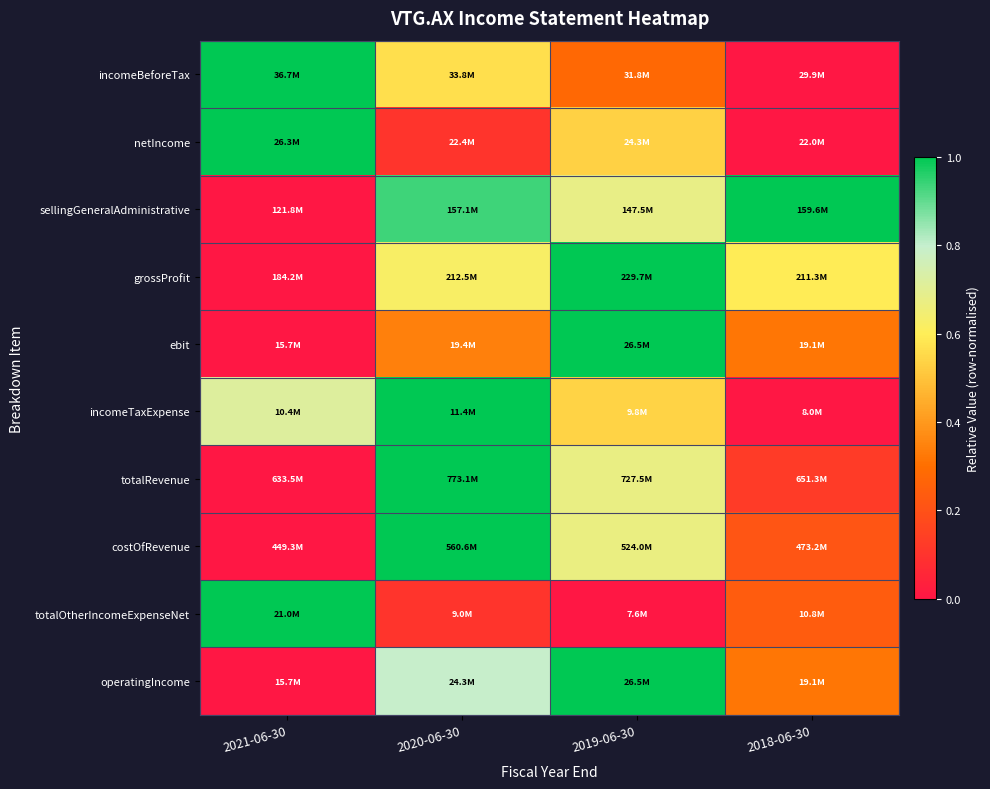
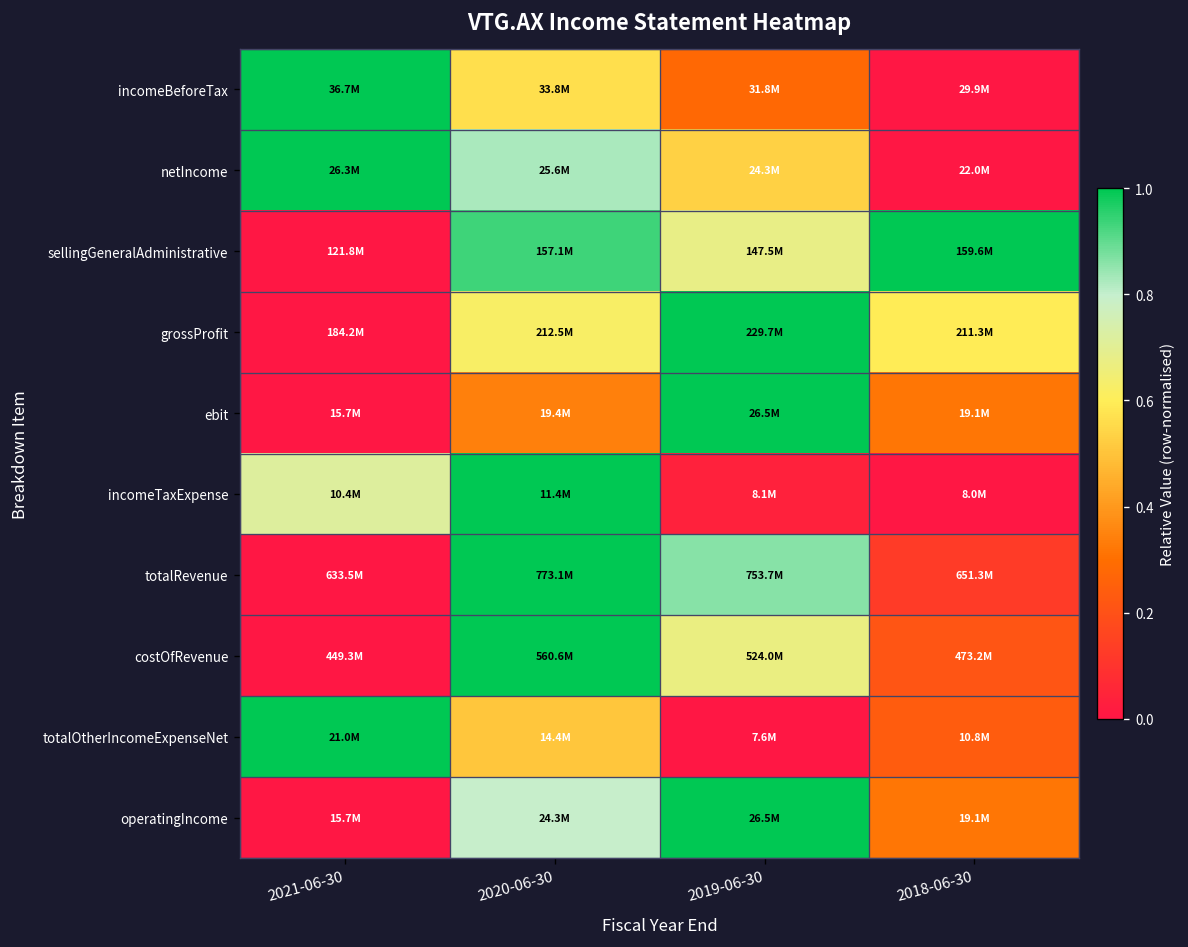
netIncome, 2020-06-30: 22.4M -> 25.6M
incomeTaxExpense, 2019-06-30: 9.8M -> 8.1M
totalRevenue, 2019-06-30: 727.5M -> 753.7M
totalOtherIncomeExpenseNet, 2020-06-30: 9.0M -> 14.4M
